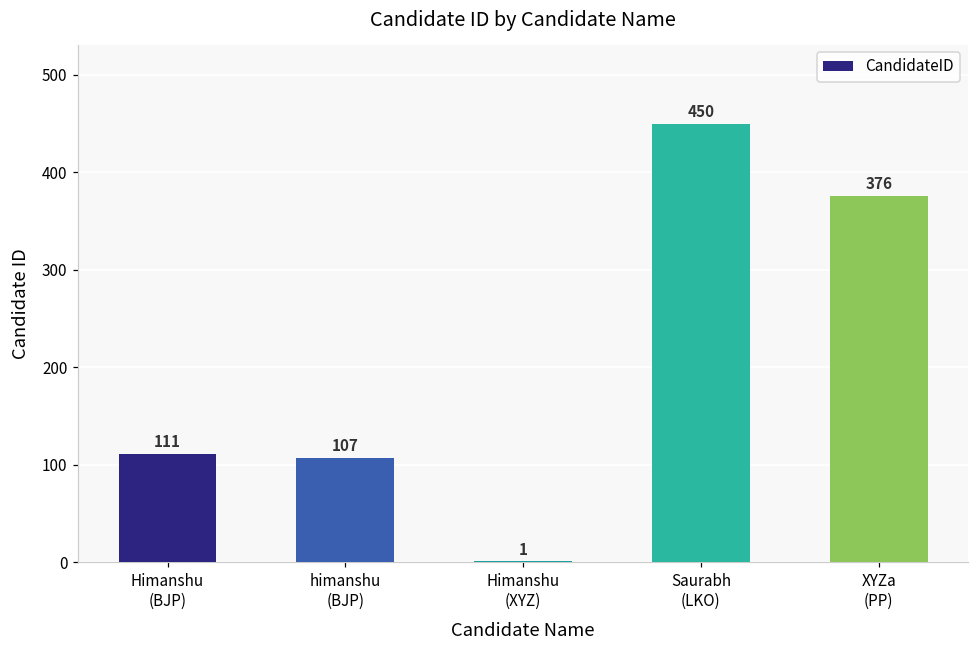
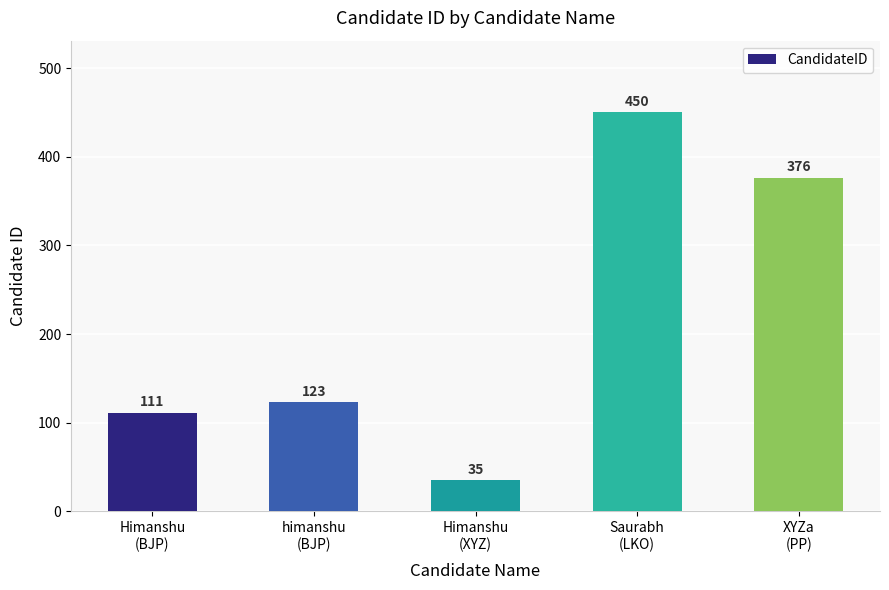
himanshu (BJP): 107 -> 123
Himanshu (XYZ): 1 -> 35
